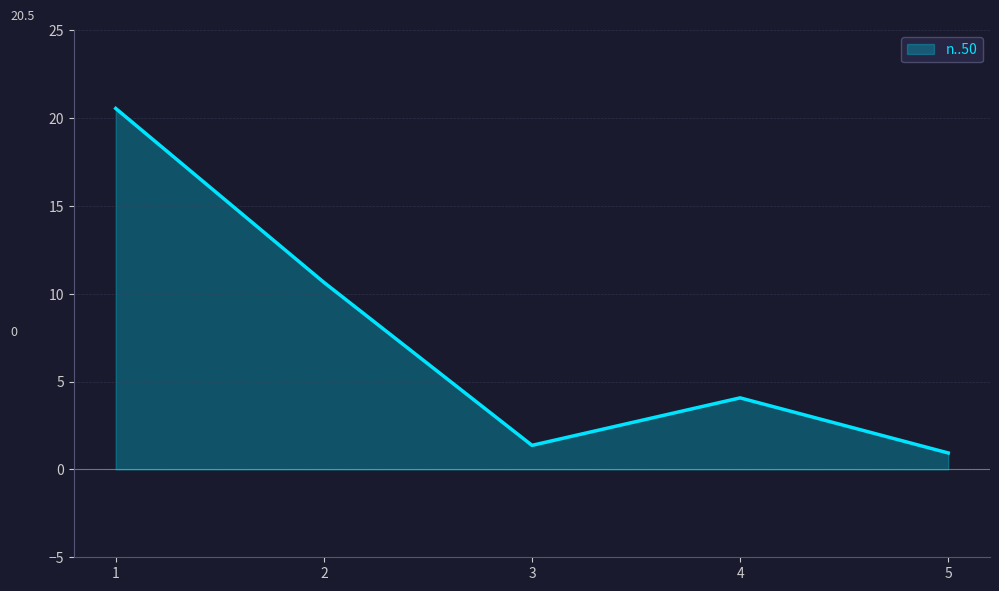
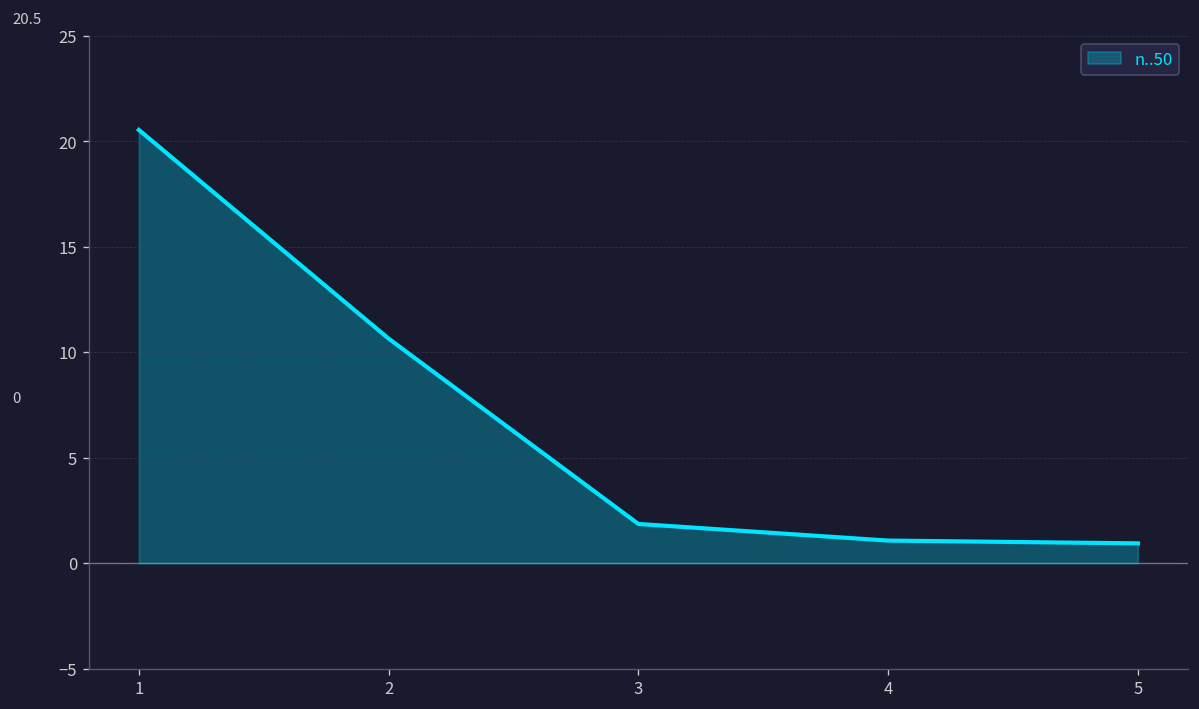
3: 1.4 -> 1.9
4: 4.1 -> 1.1
